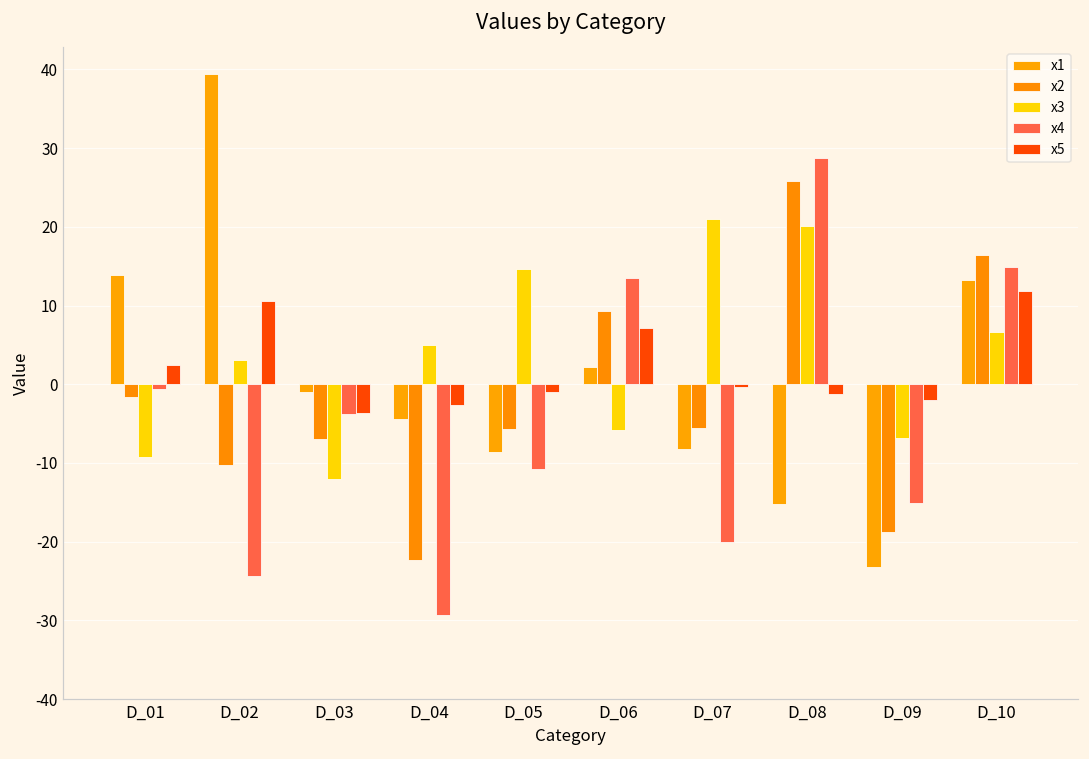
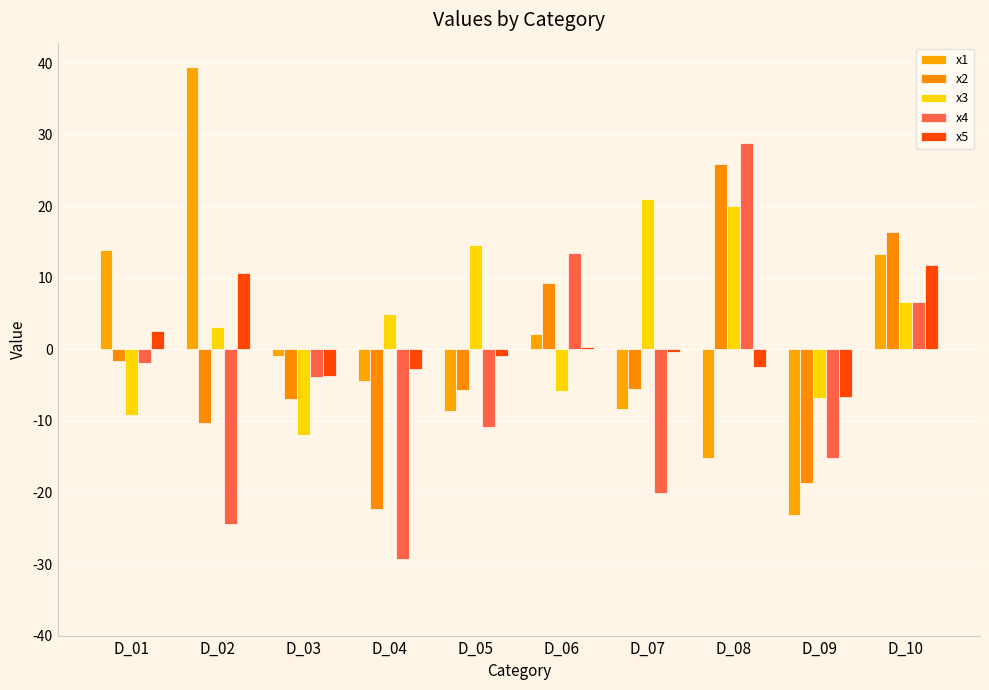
x4, D_01: -1 -> -2
x5, D_06: 7 -> 0
x5, D_08: -1 -> -2
x5, D_09: -2 -> -7
x4, D_10: 15 -> 7
